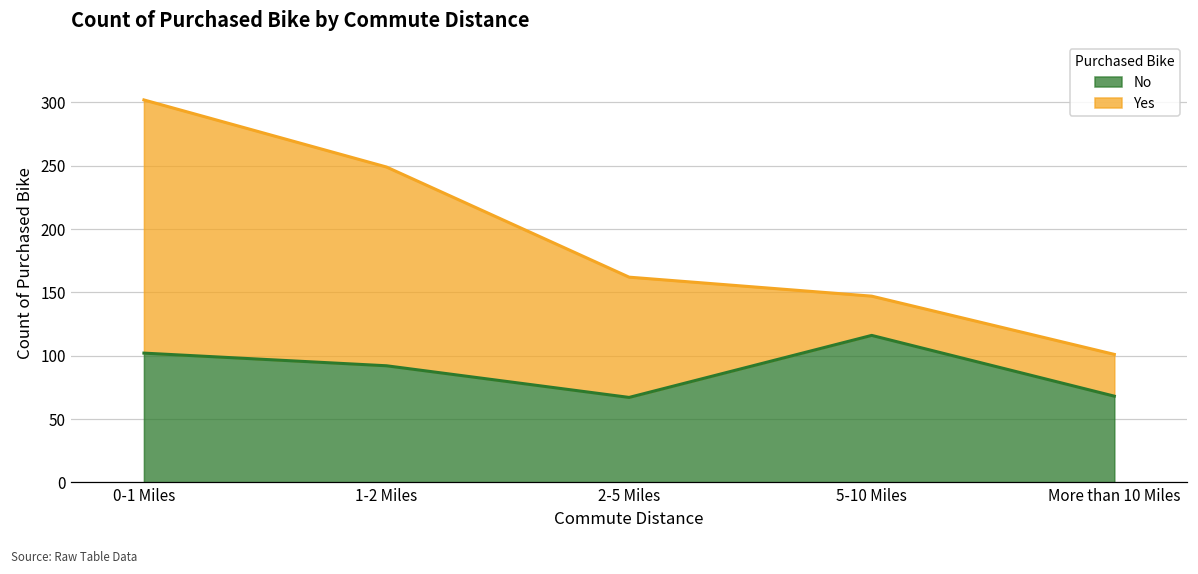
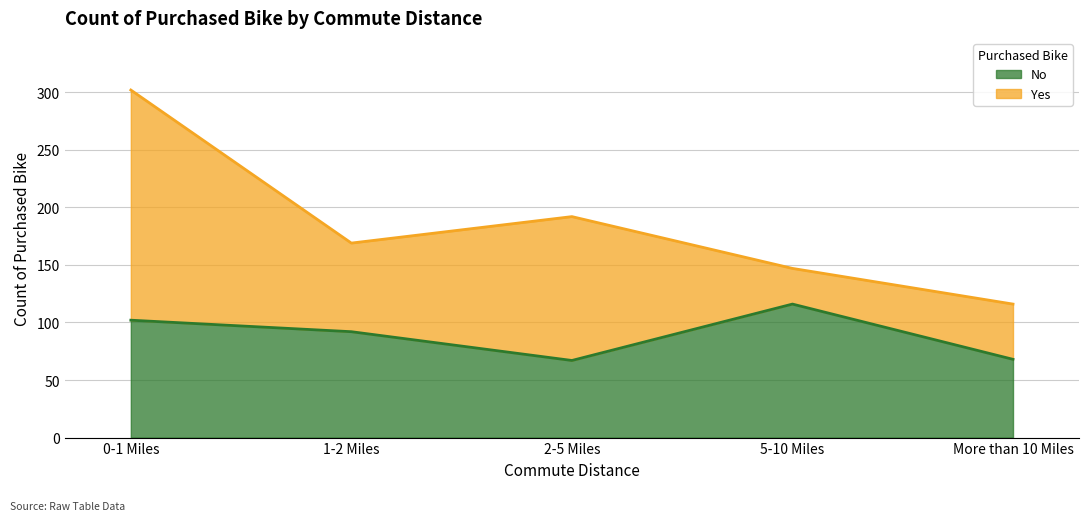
Yes, 1-2 Miles: 157 -> 77
Yes, 2-5 Miles: 95 -> 125
Yes, More than 10 Miles: 33 -> 48
